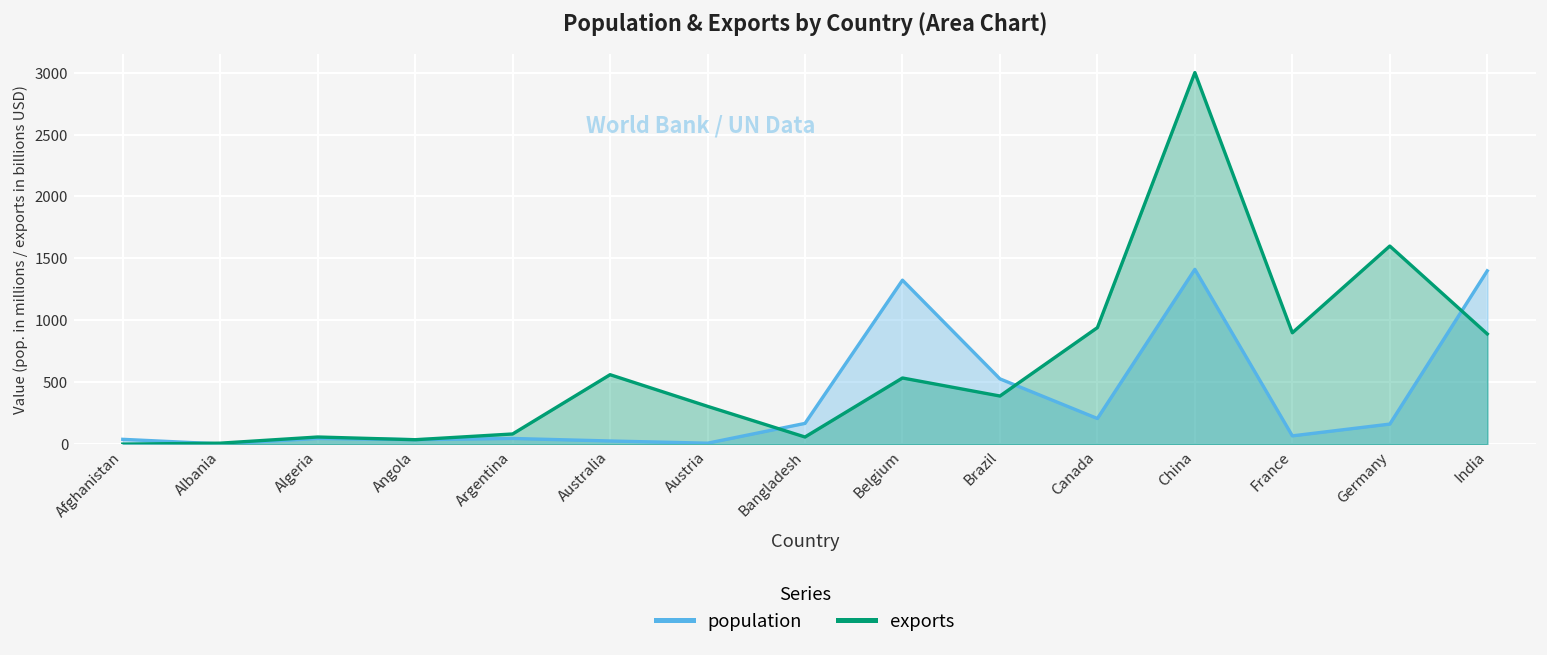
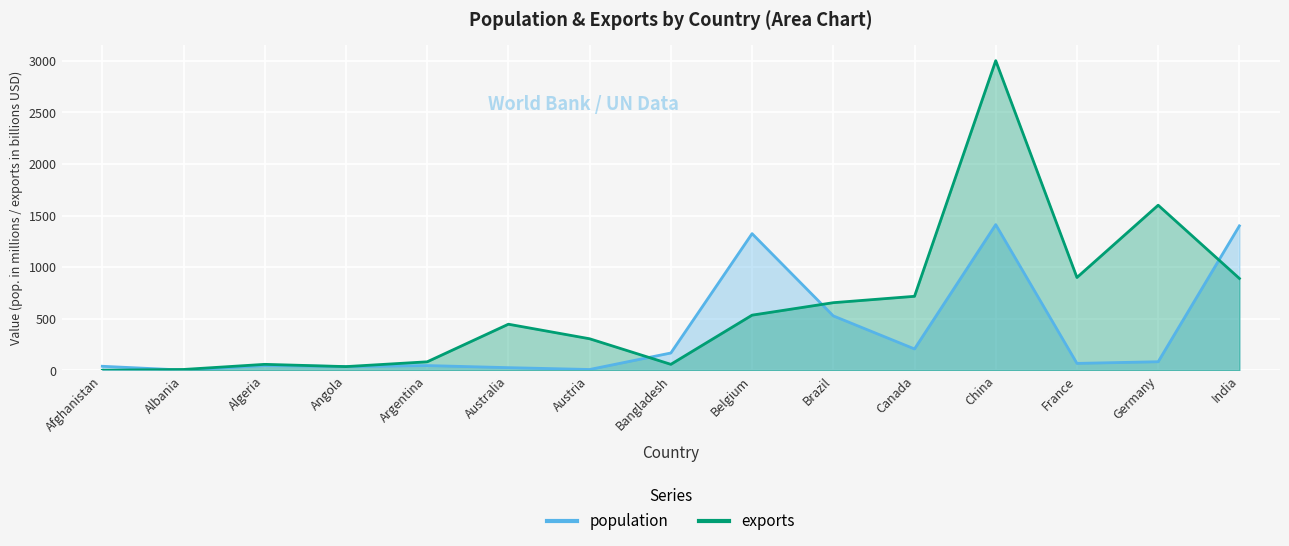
exports, Australia: 560 -> 450
exports, Brazil: 390 -> 660
exports, Canada: 940 -> 720
population, Germany: 160 -> 80
